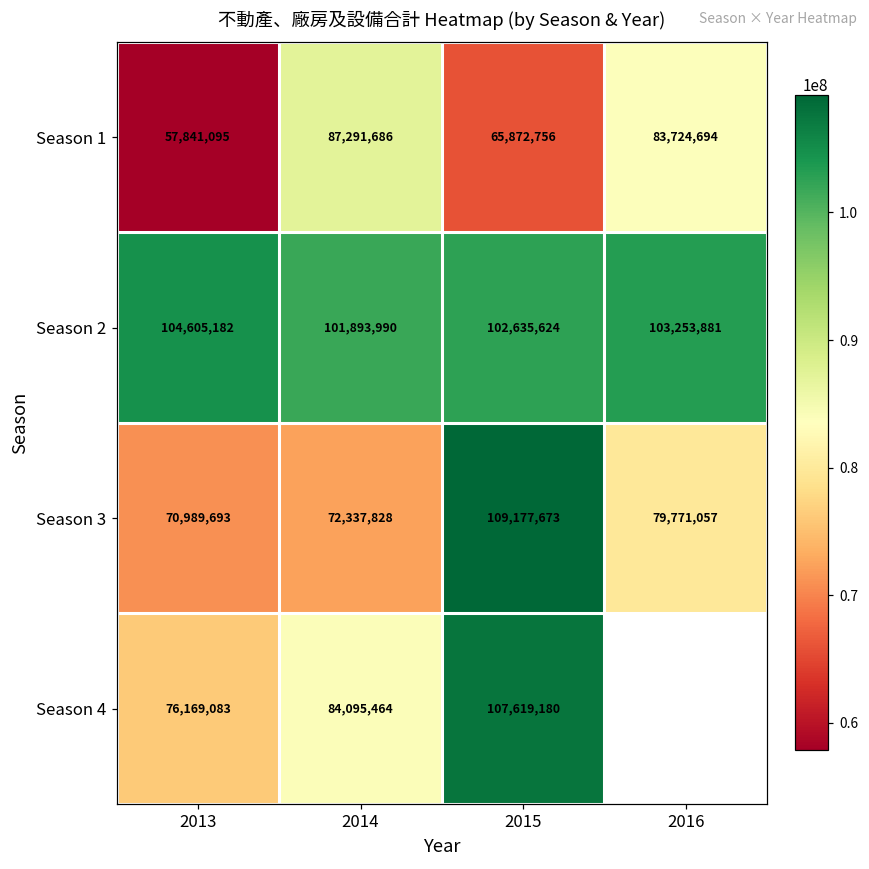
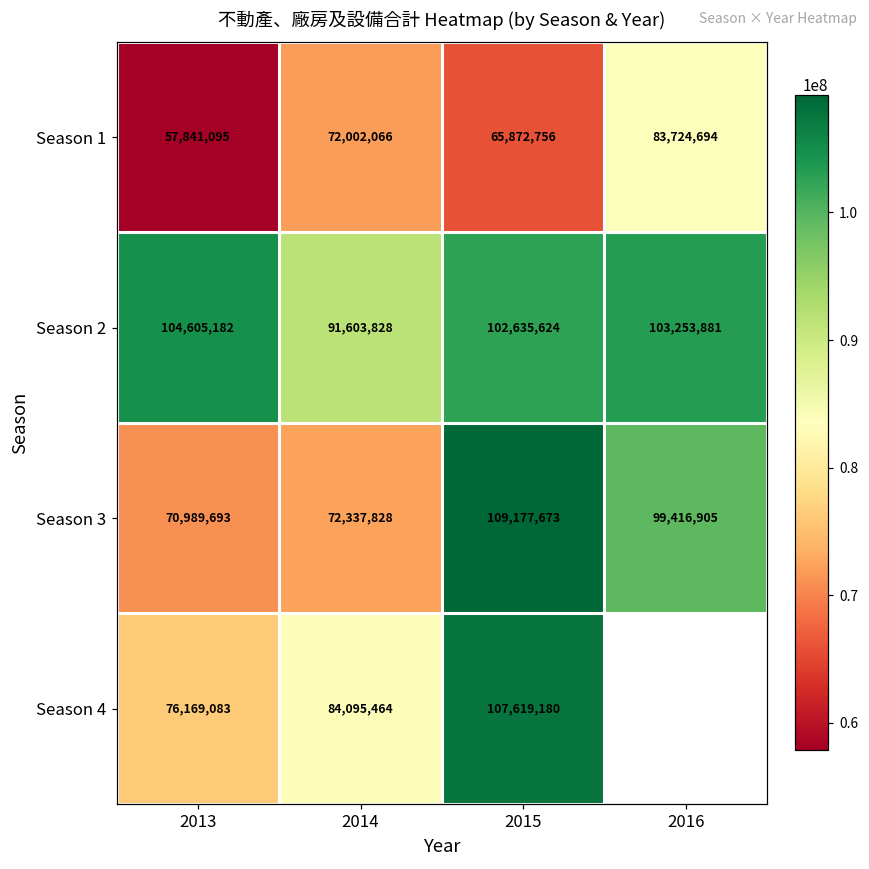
Season 1, 2014: 87,291,686 -> 72,002,066
Season 2, 2014: 101,893,990 -> 91,603,828
Season 3, 2016: 79,771,057 -> 99,416,905
